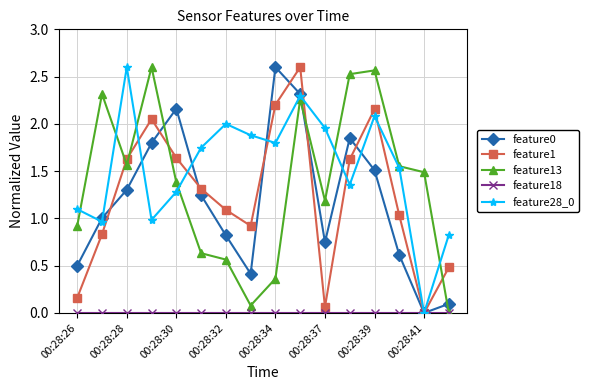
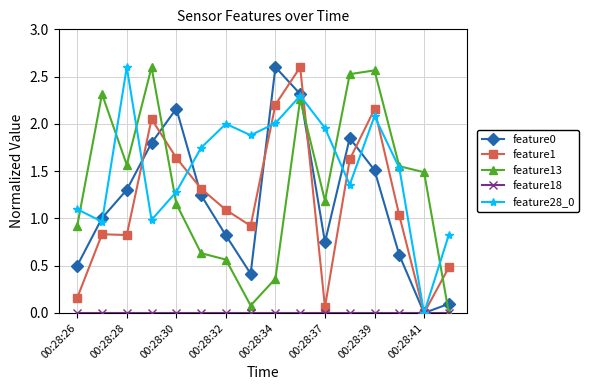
feature1, 00:28:28: 1.6 -> 0.8
feature13, 00:28:30: 1.4 -> 1.2
feature28_0, 00:28:34: 1.8 -> 2.0
